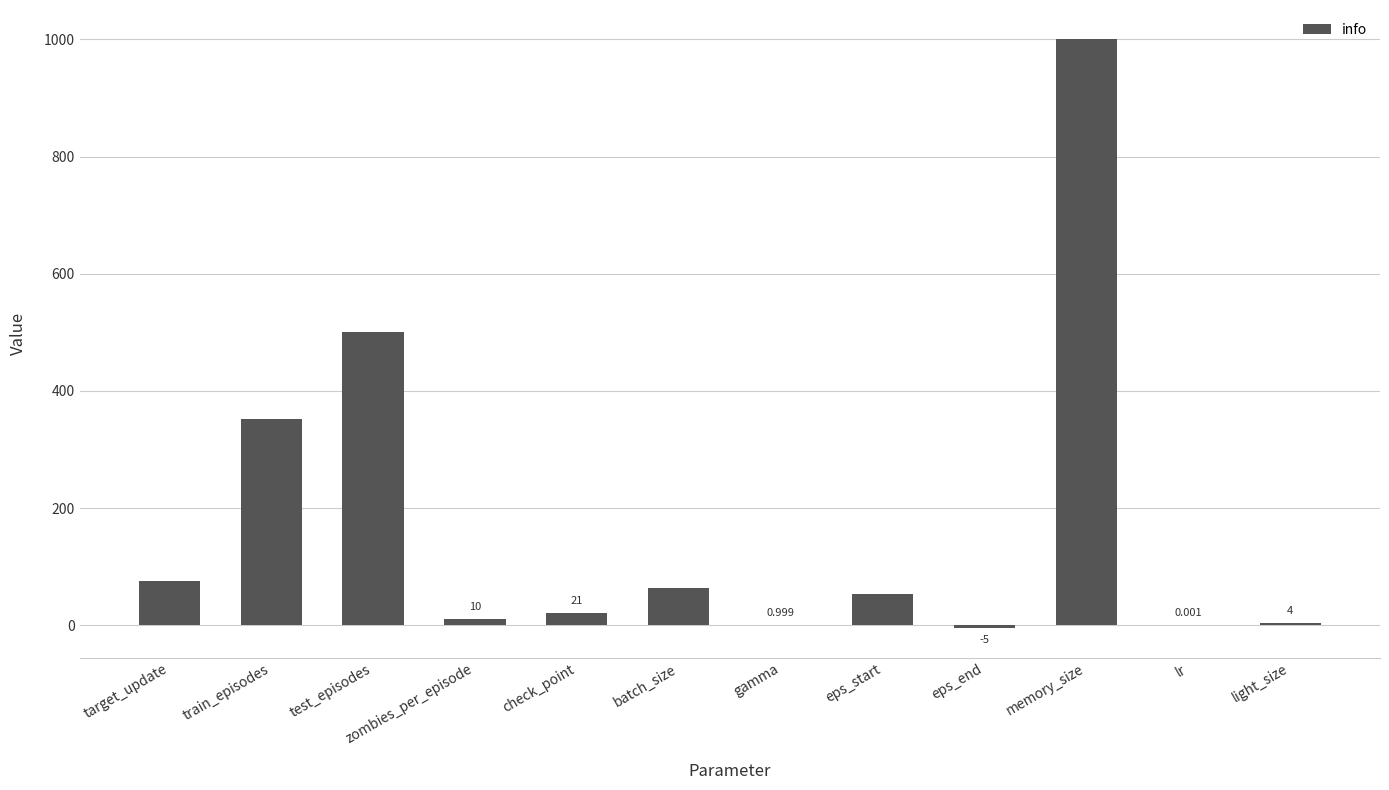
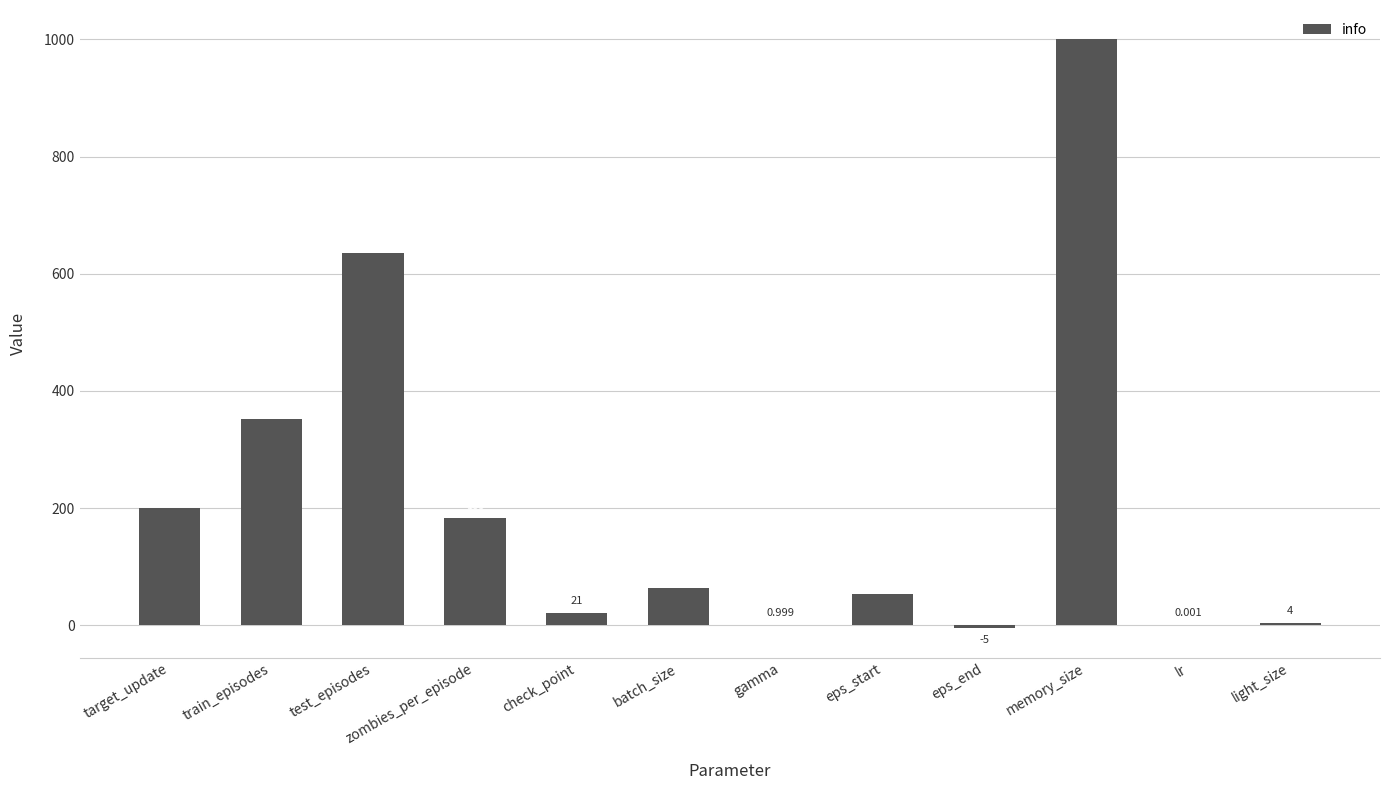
target_update: 80 -> 200
test_episodes: 500 -> 640
zombies_per_episode: 10 -> 180
